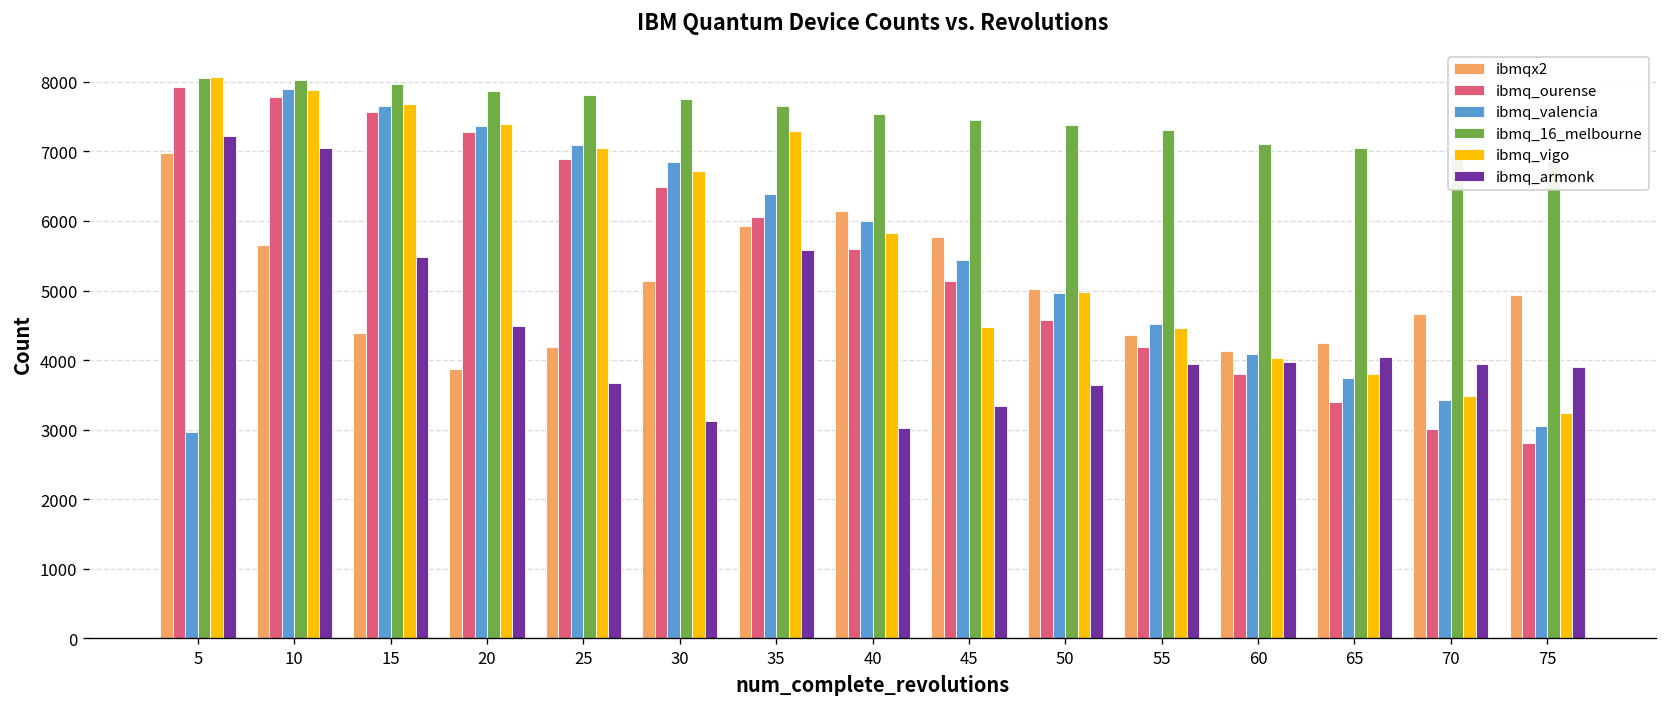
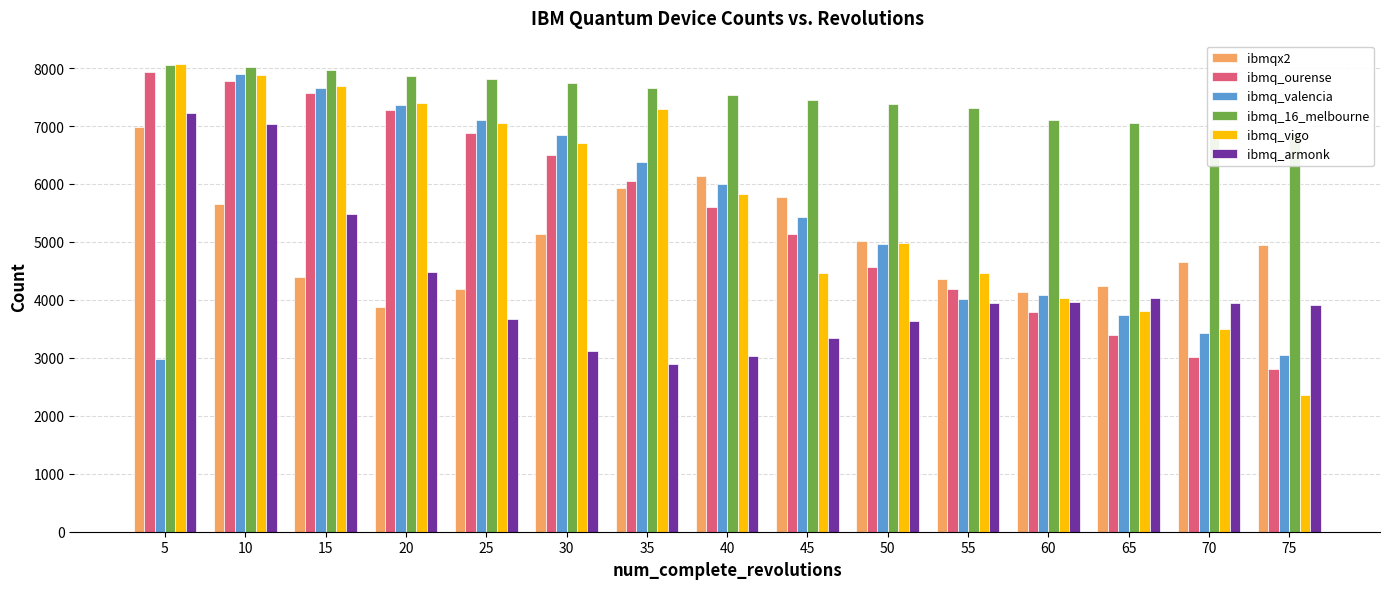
ibmq_armonk, 35: 5600 -> 2900
ibmq_valencia, 55: 4500 -> 4000
ibmq_vigo, 75: 3200 -> 2400
